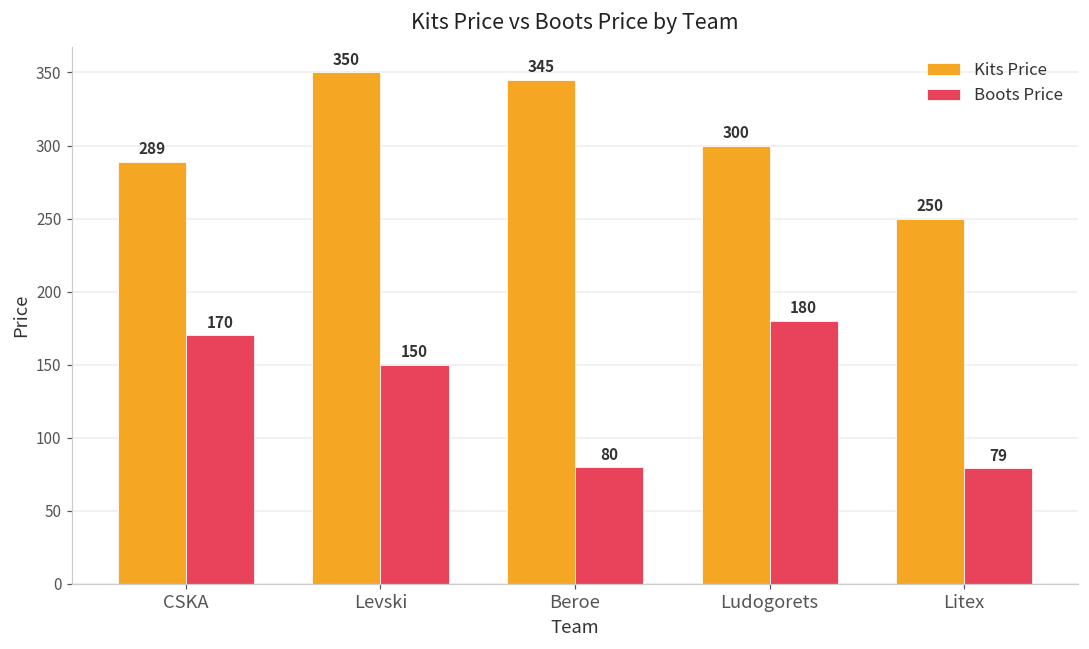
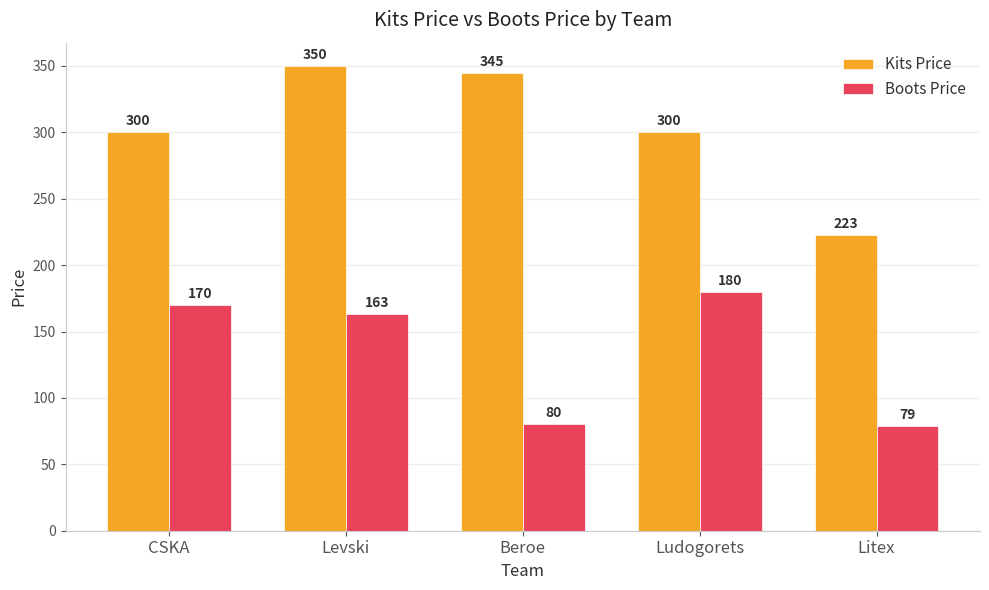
Kits Price, CSKA: 289 -> 300
Boots Price, Levski: 150 -> 163
Kits Price, Litex: 250 -> 223
